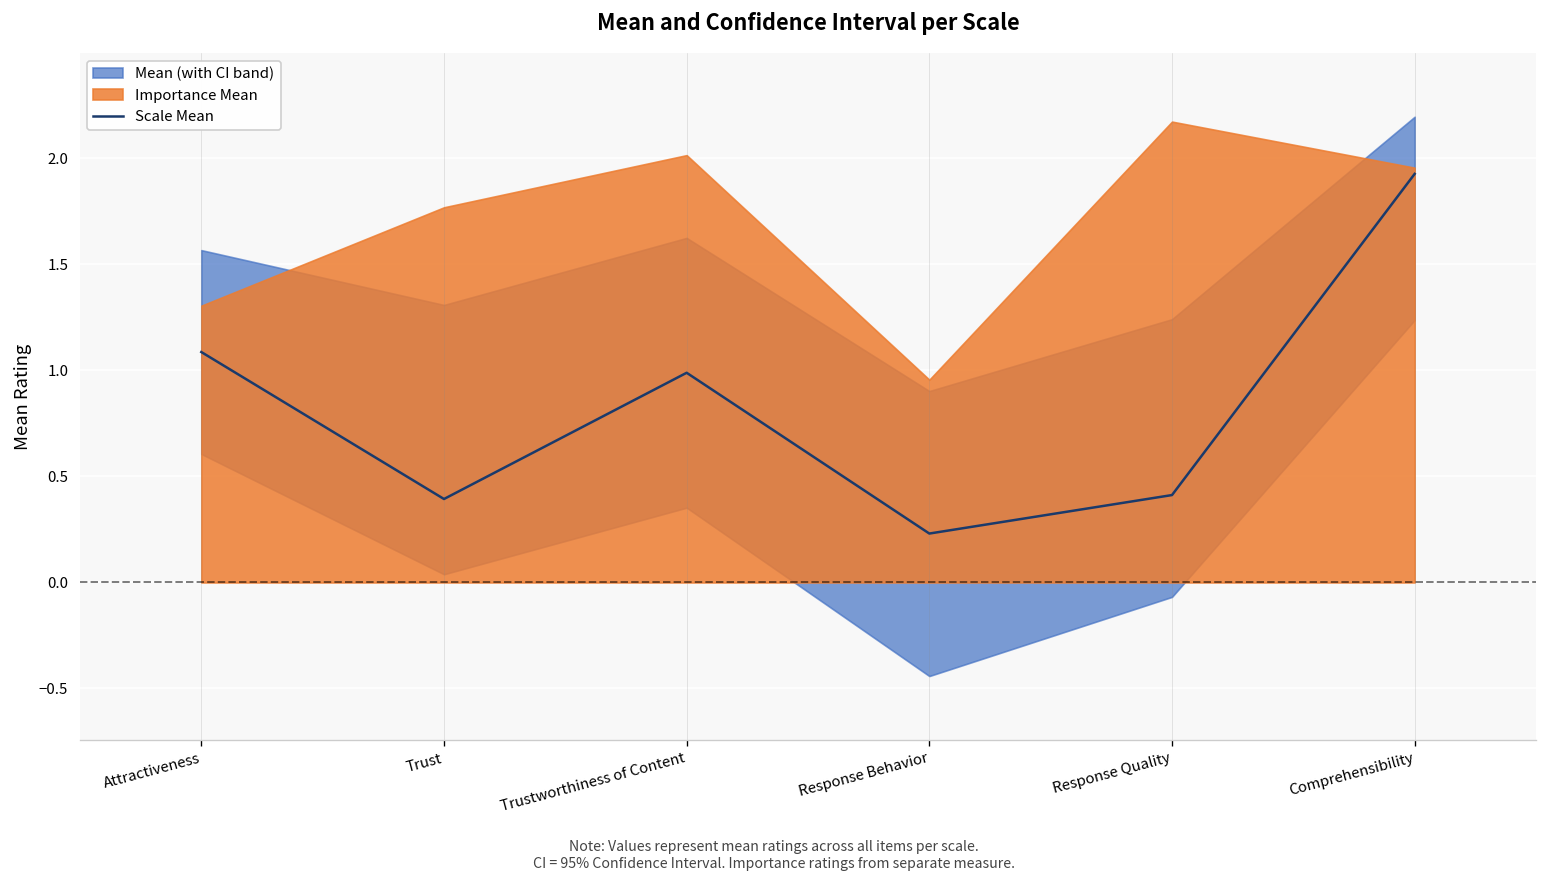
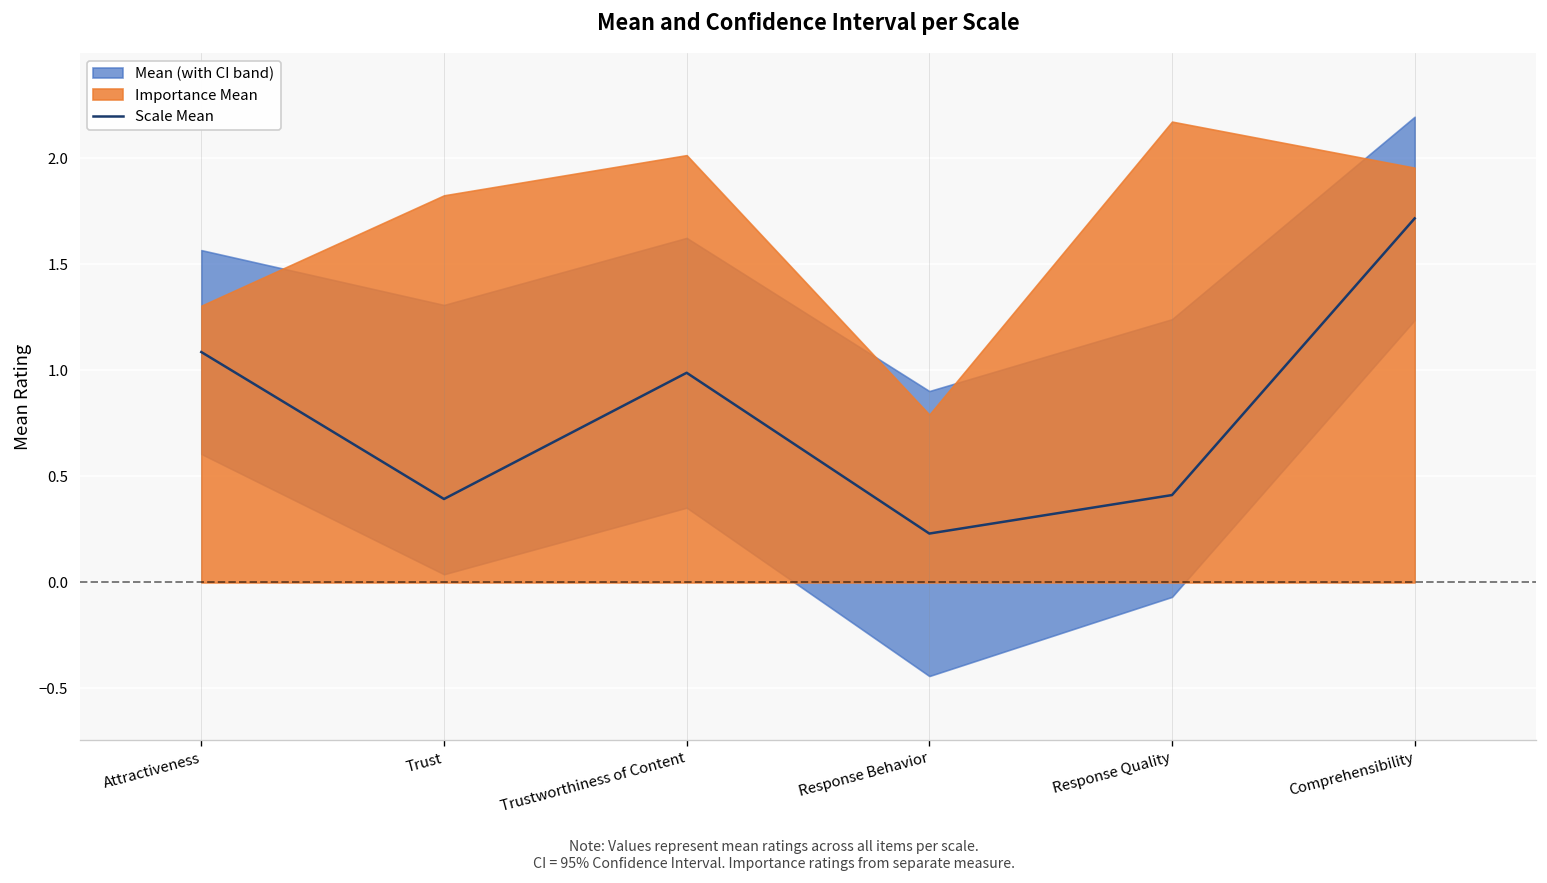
Importance Mean, Trust: 1.77 -> 1.83
Importance Mean, Response Behavior: 0.96 -> 0.79
Scale Mean, Comprehensibility: 1.93 -> 1.72
